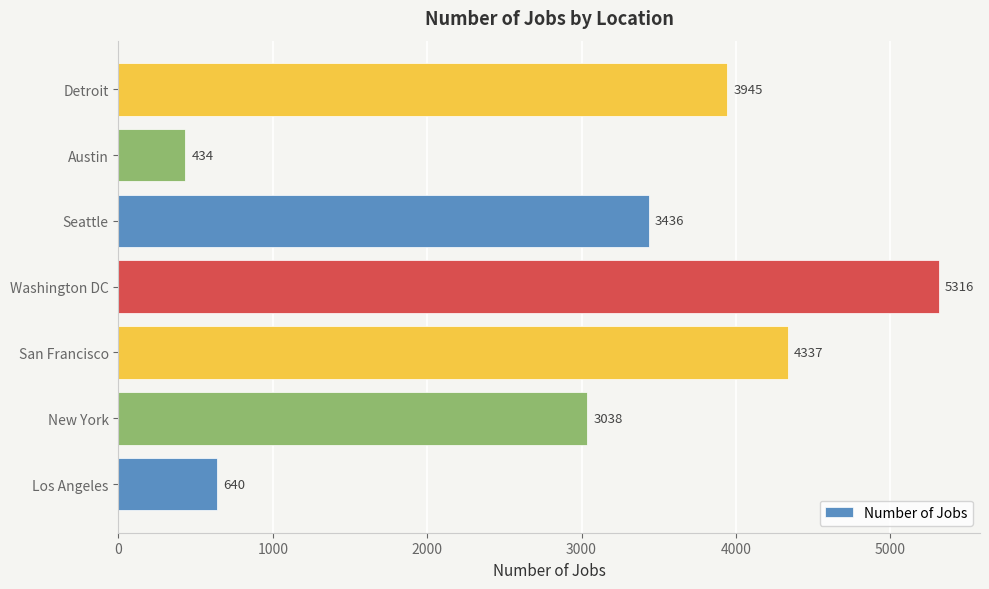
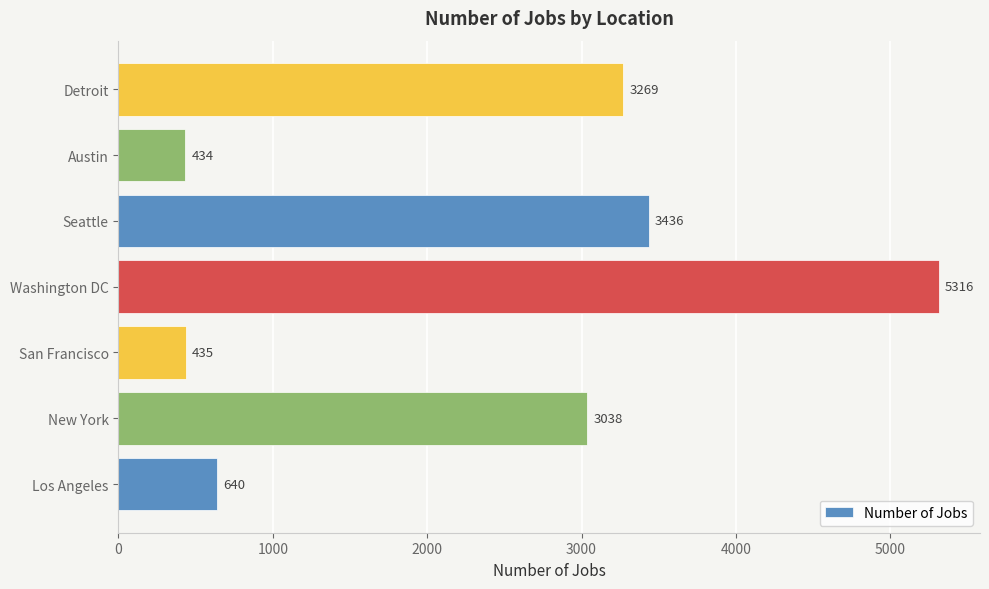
Detroit: 3945 -> 3269
San Francisco: 4337 -> 435
